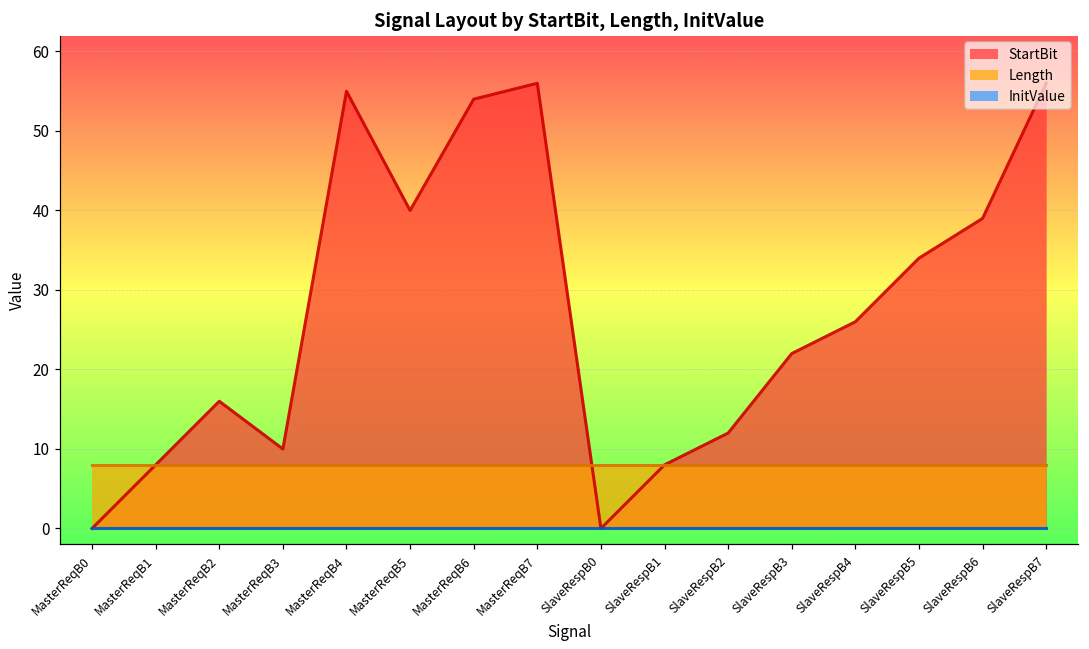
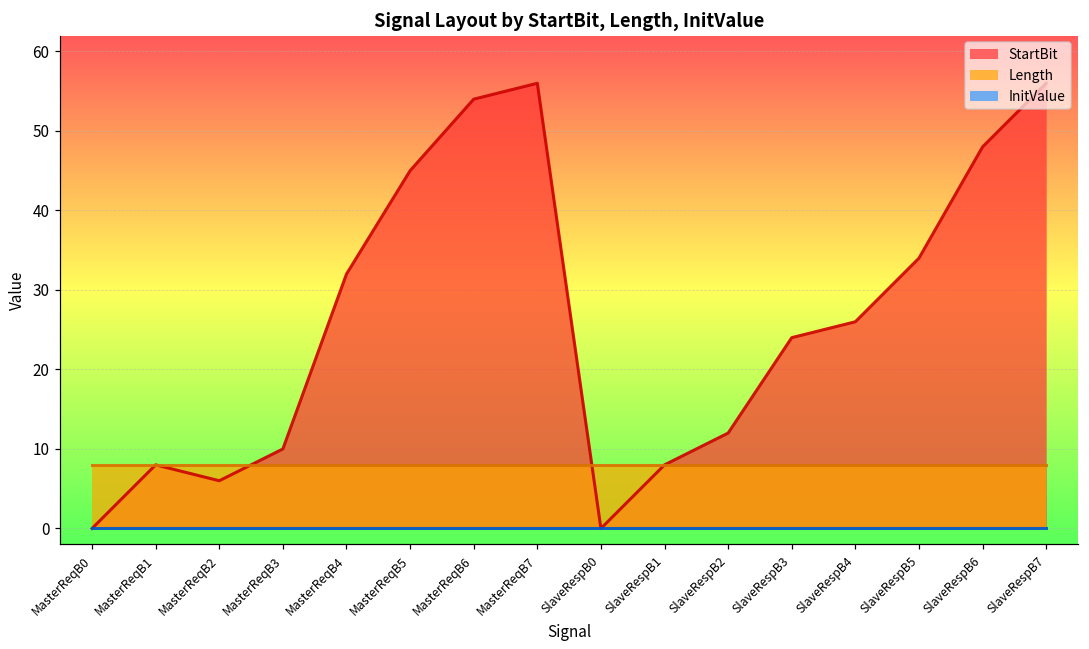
StartBit, MasterReqB2: 16 -> 6
StartBit, MasterReqB4: 55 -> 32
StartBit, MasterReqB5: 40 -> 45
StartBit, SlaveRespB3: 22 -> 24
StartBit, SlaveRespB6: 39 -> 48
